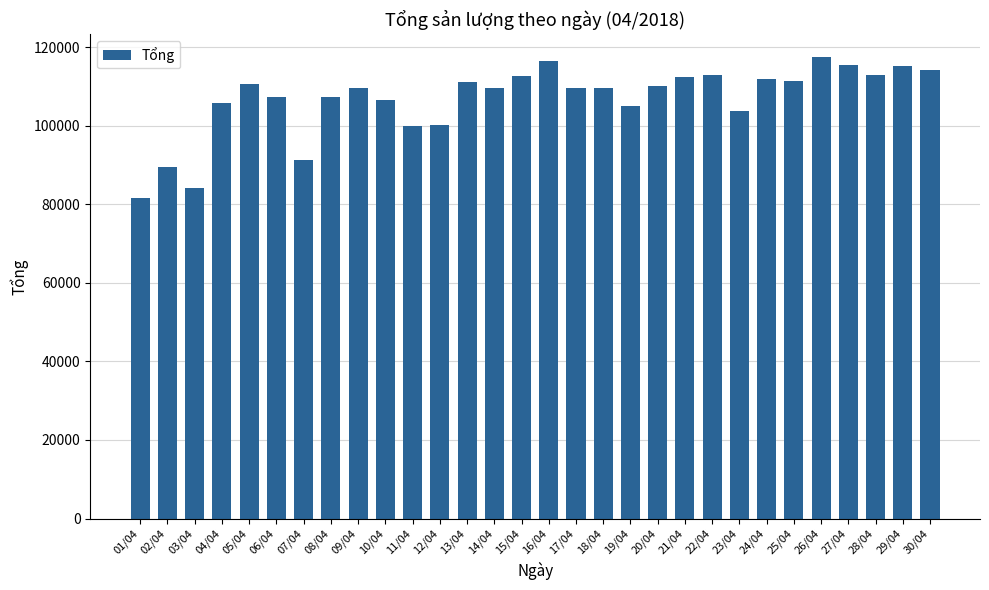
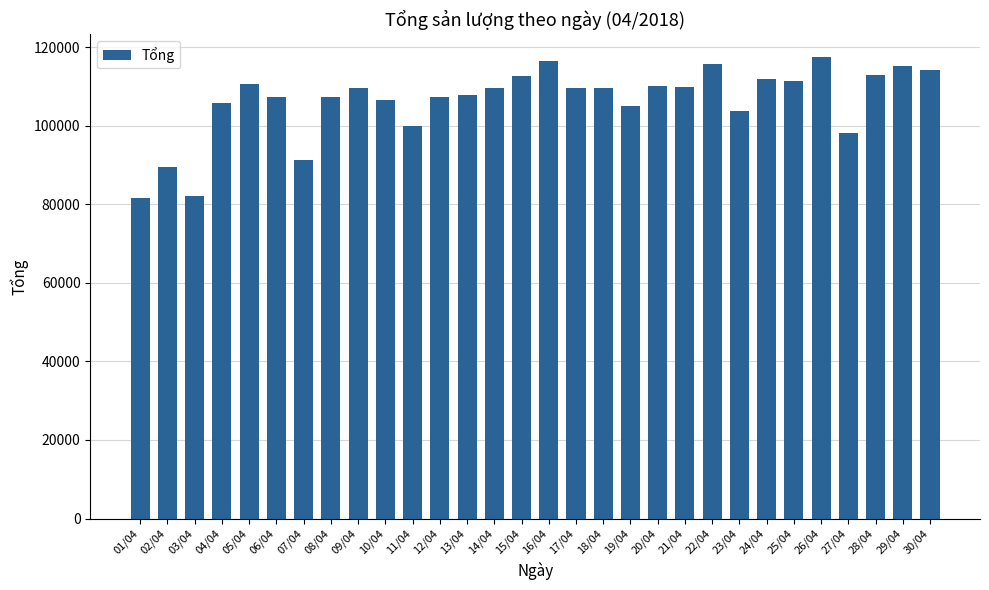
03/04: 84000 -> 82000
12/04: 100000 -> 107000
13/04: 111000 -> 108000
21/04: 112000 -> 110000
22/04: 113000 -> 116000
27/04: 115000 -> 98000
